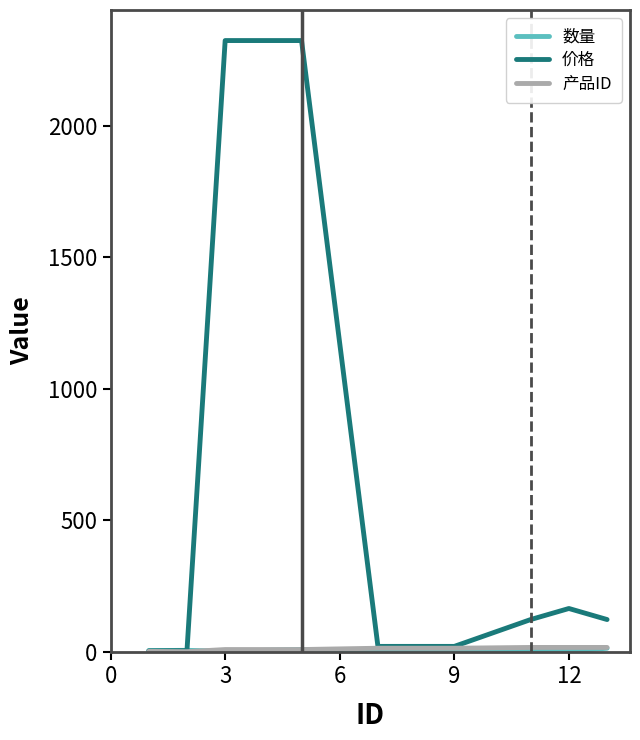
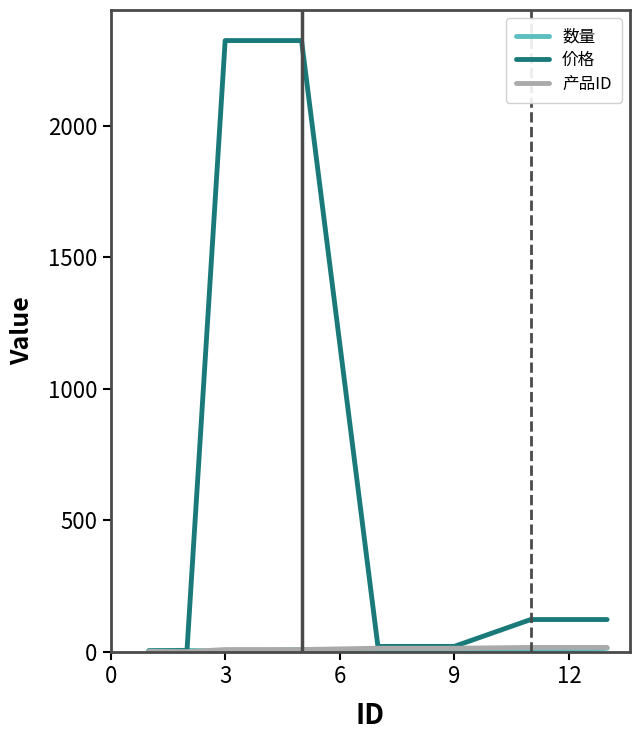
价格, 12: 170 -> 120
